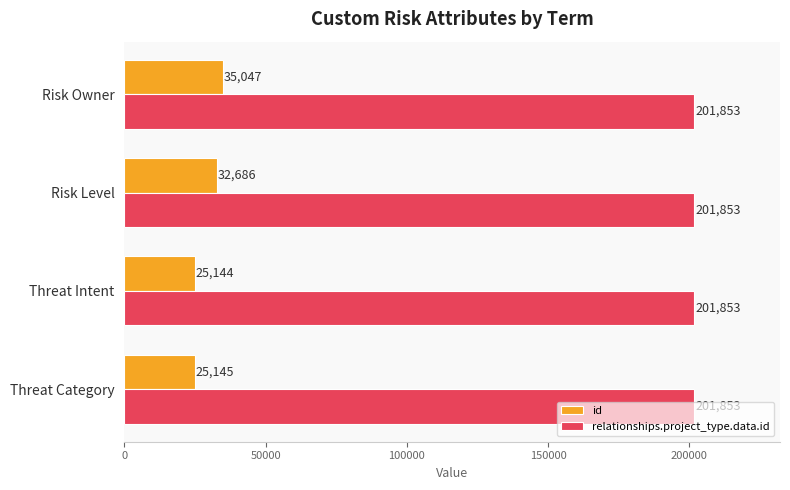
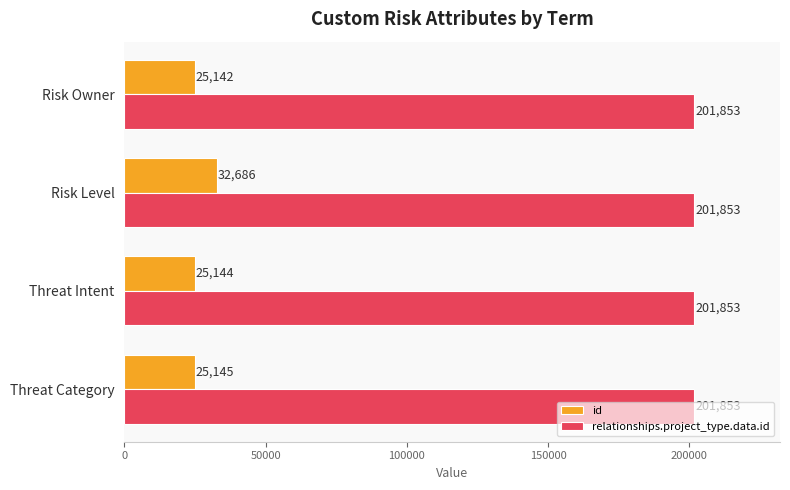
id, Risk Owner: 35,047 -> 25,142
